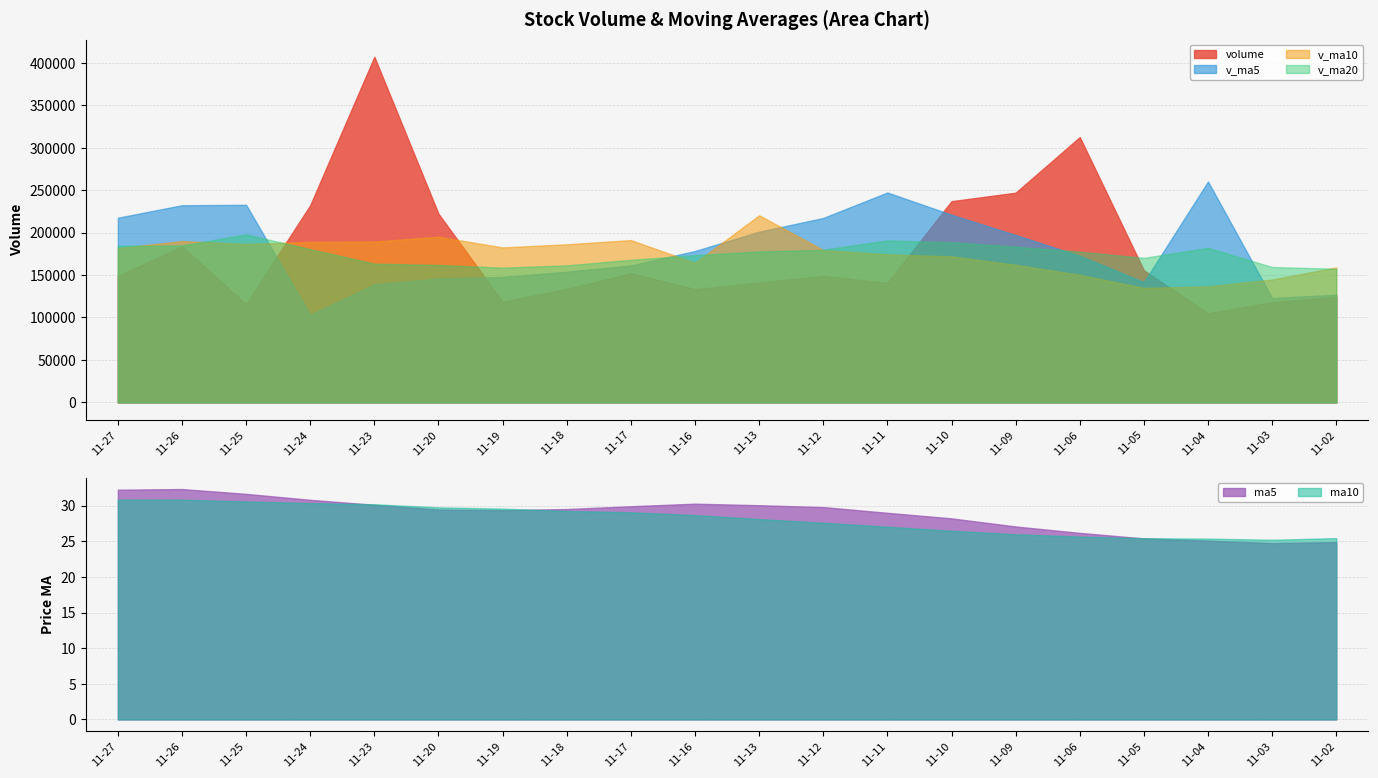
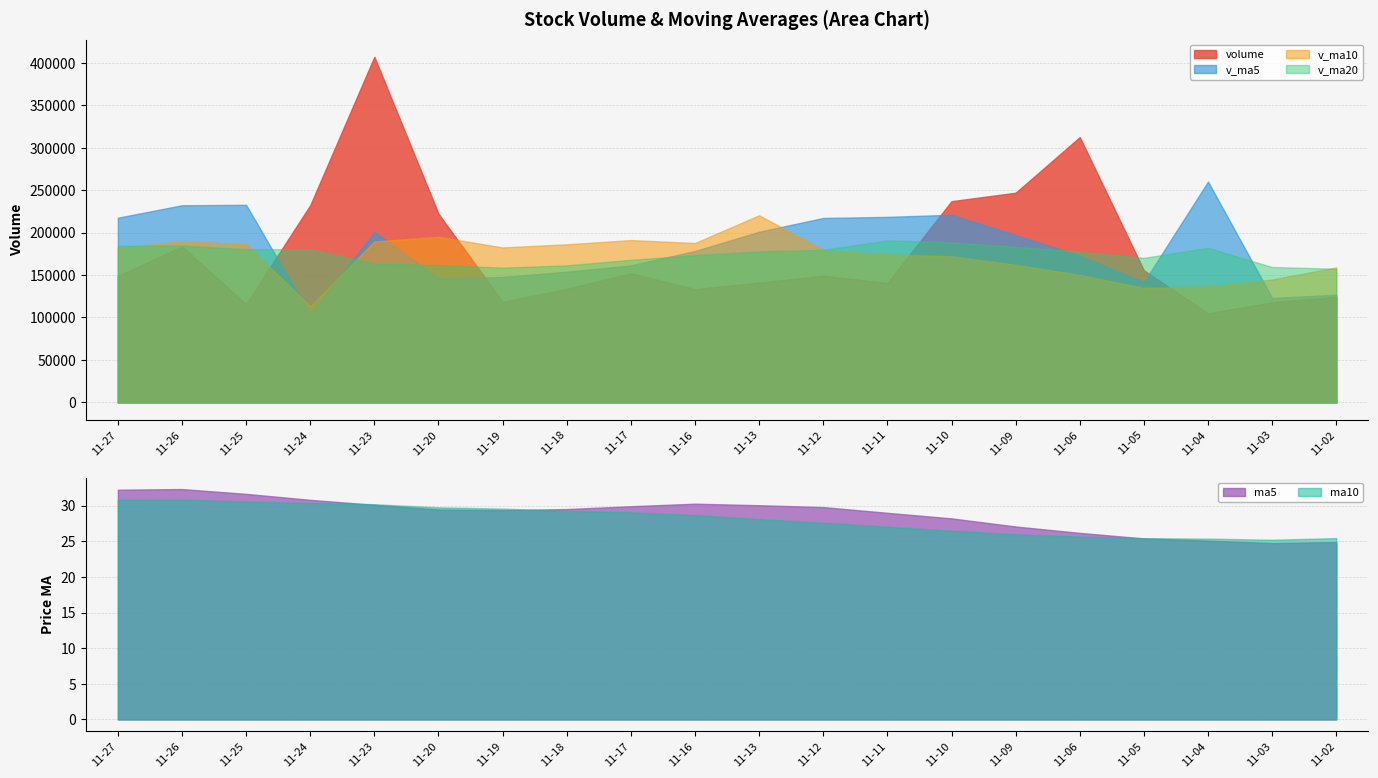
Stock Volume & Moving Averages (Area Chart), v_ma20, 11-25: 200000 -> 180000
Stock Volume & Moving Averages (Area Chart), v_ma10, 11-24: 190000 -> 110000
Stock Volume & Moving Averages (Area Chart), v_ma5, 11-23: 140000 -> 200000
Stock Volume & Moving Averages (Area Chart), v_ma10, 11-16: 160000 -> 190000
Stock Volume & Moving Averages (Area Chart), v_ma5, 11-11: 250000 -> 220000
